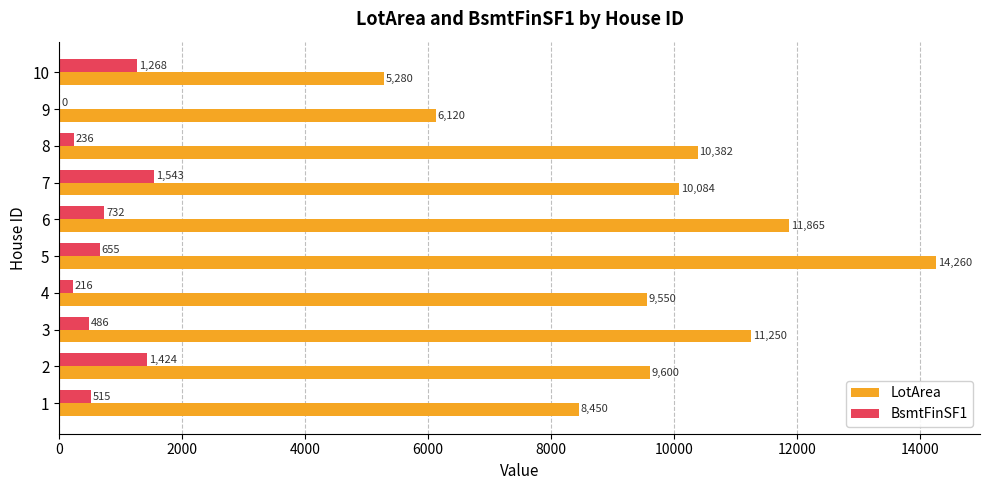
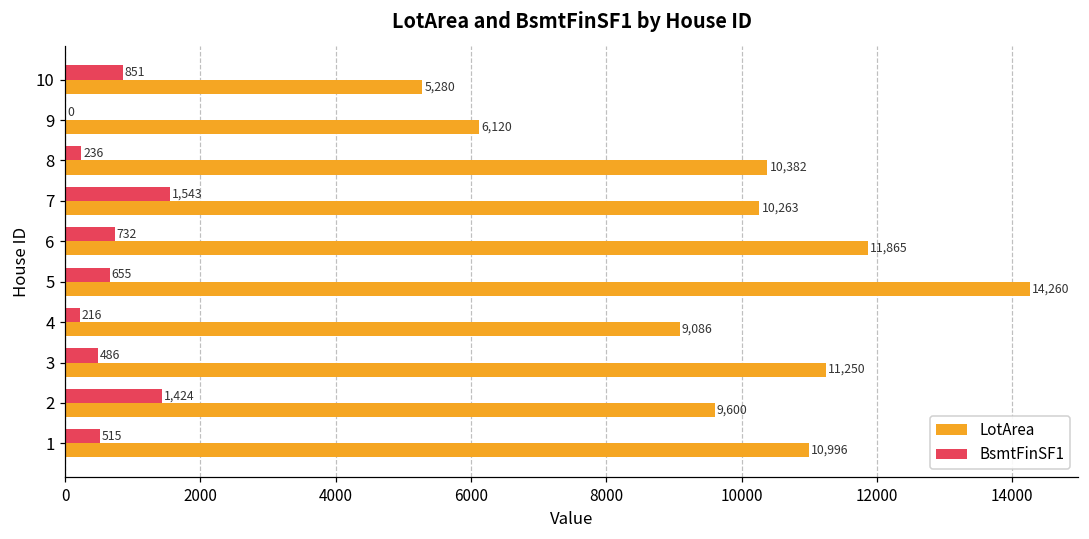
BsmtFinSF1, 10: 1,268 -> 851
LotArea, 7: 10,084 -> 10,263
LotArea, 4: 9,550 -> 9,086
LotArea, 1: 8,450 -> 10,996
